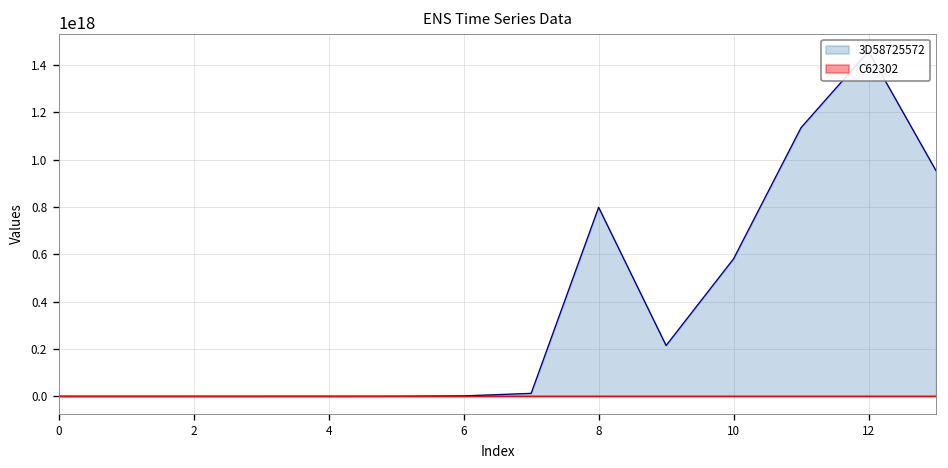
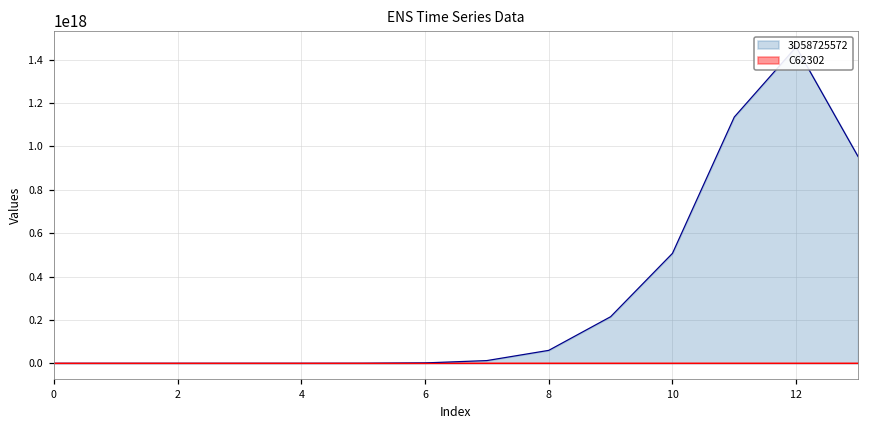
3D58725572, 8: 800000000000000000 -> 60000000000000000
3D58725572, 10: 580000000000000000 -> 510000000000000000
